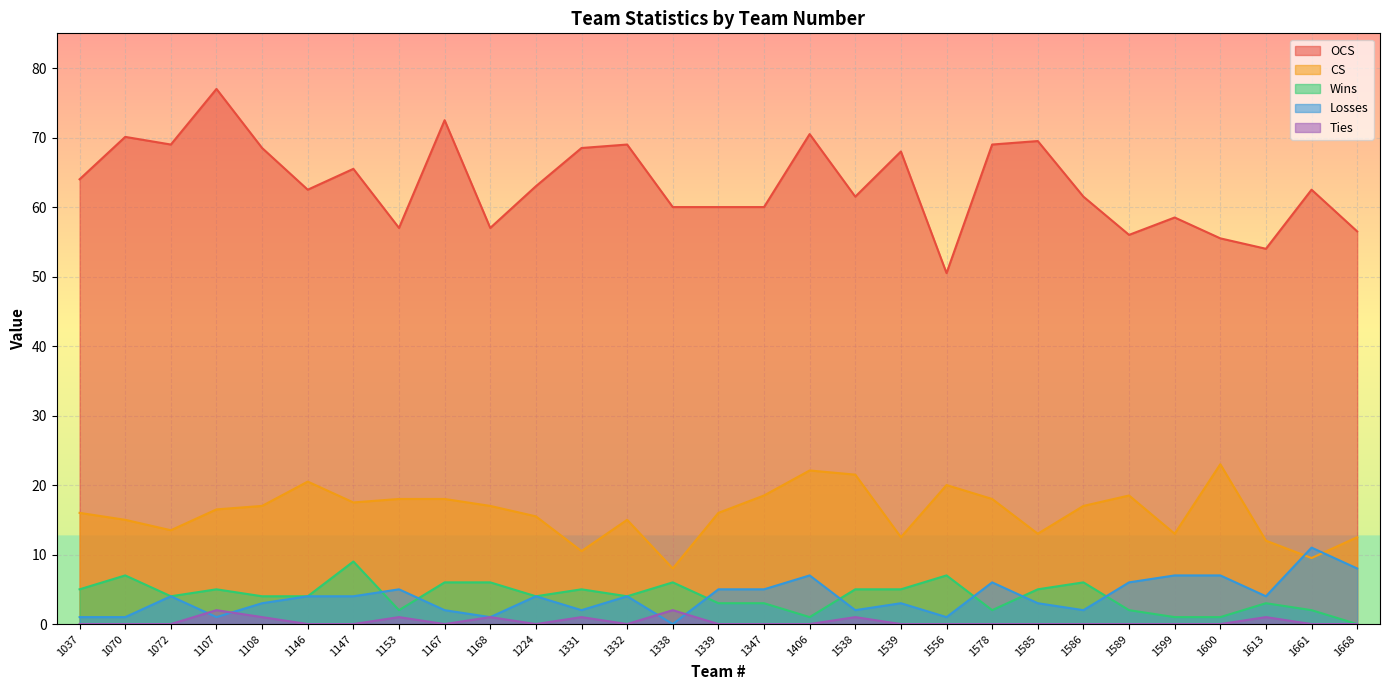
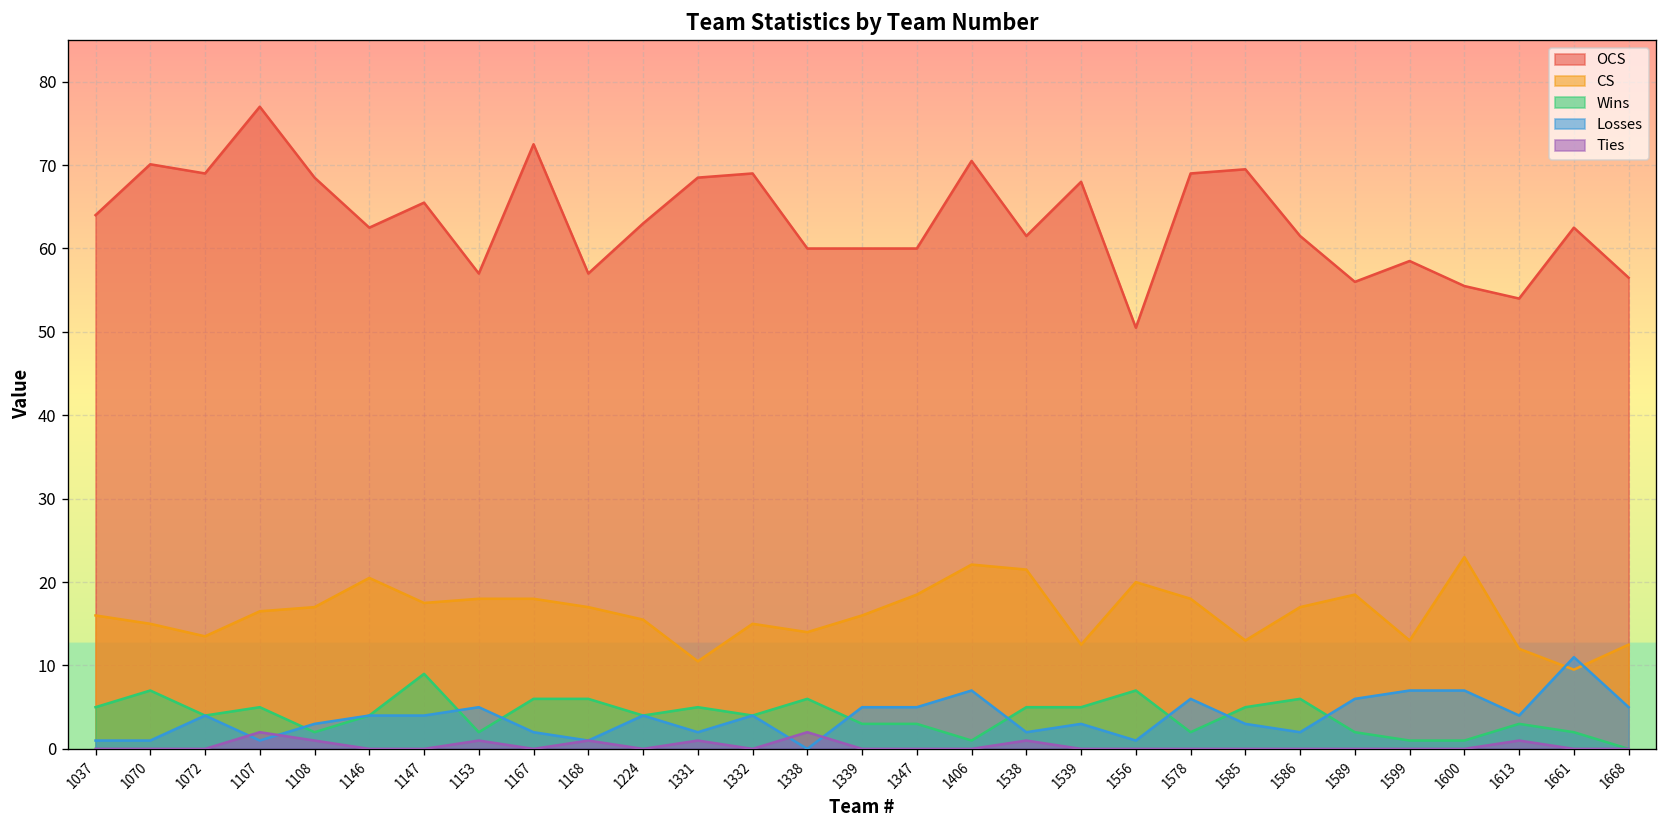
Wins, 1108: 4 -> 2
CS, 1338: 8 -> 14
Losses, 1668: 8 -> 5
